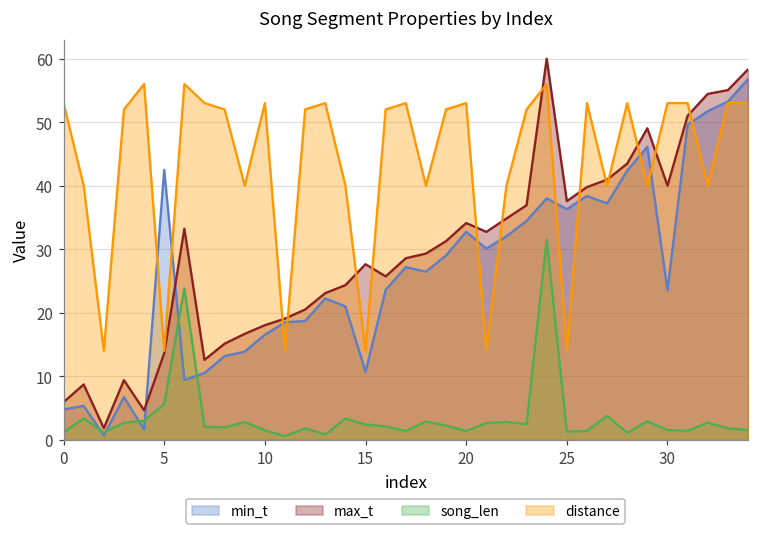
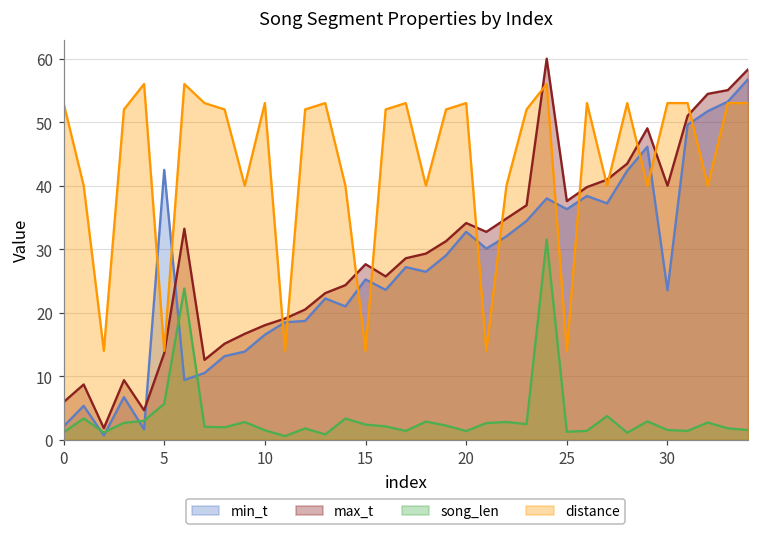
min_t, 0: 5 -> 2
min_t, 15: 11 -> 25
